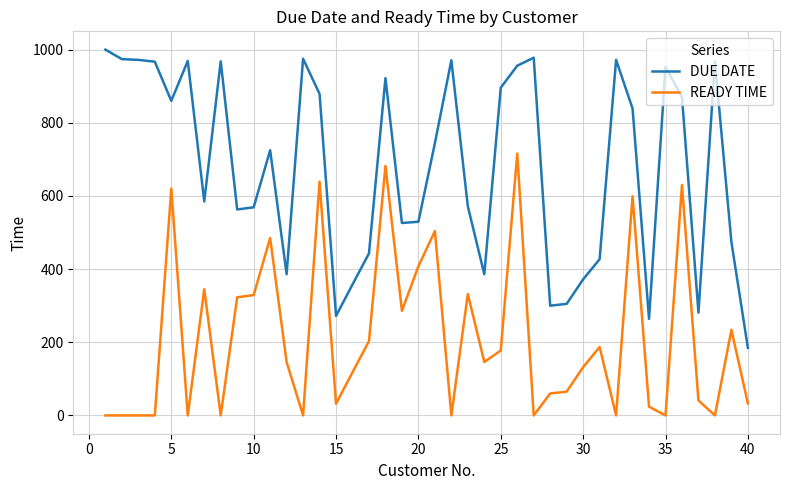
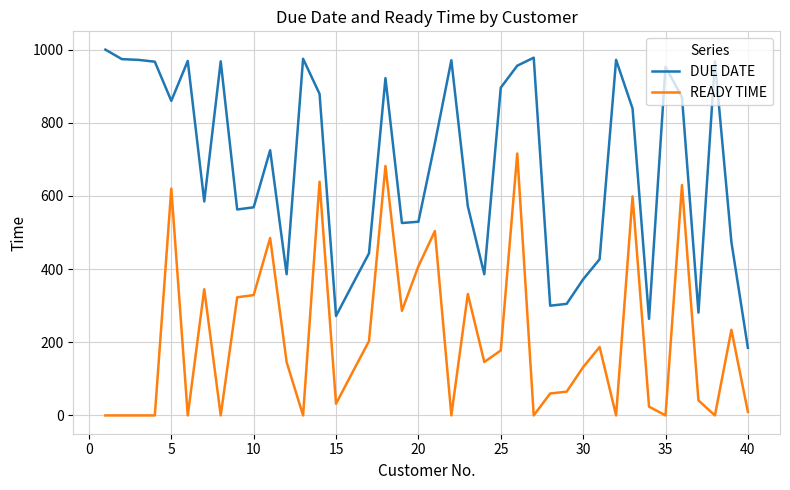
READY TIME, 40: 30 -> 10
